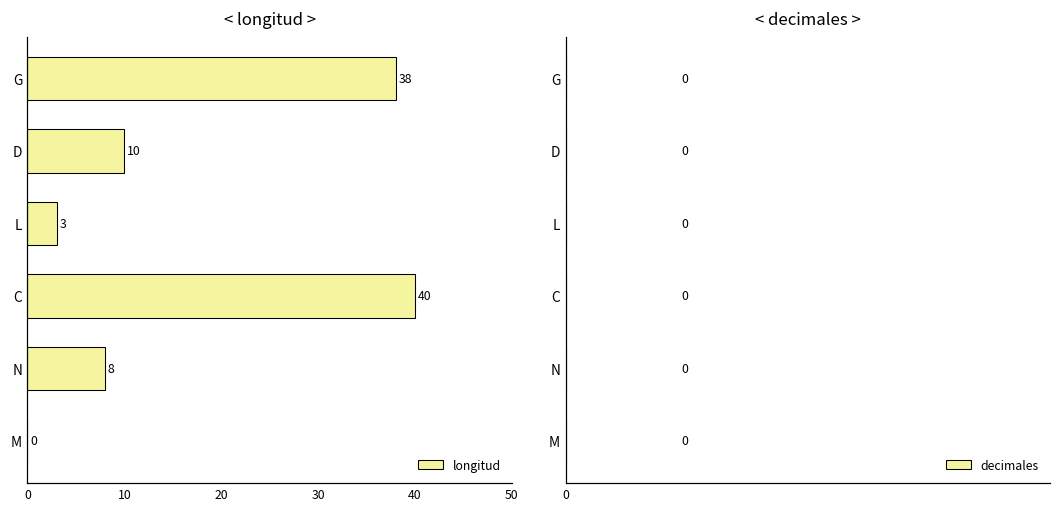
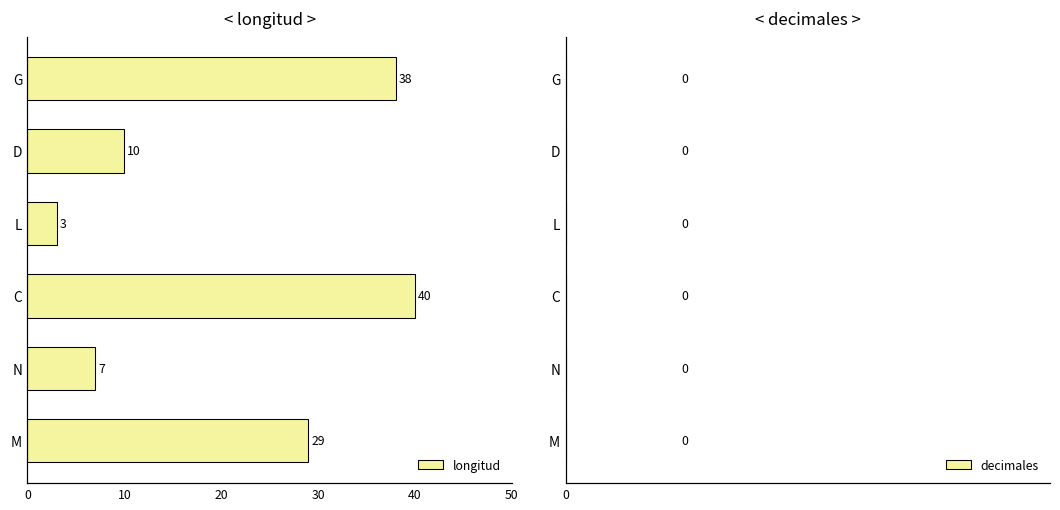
< longitud >, N: 8 -> 7
< longitud >, M: 0 -> 29
